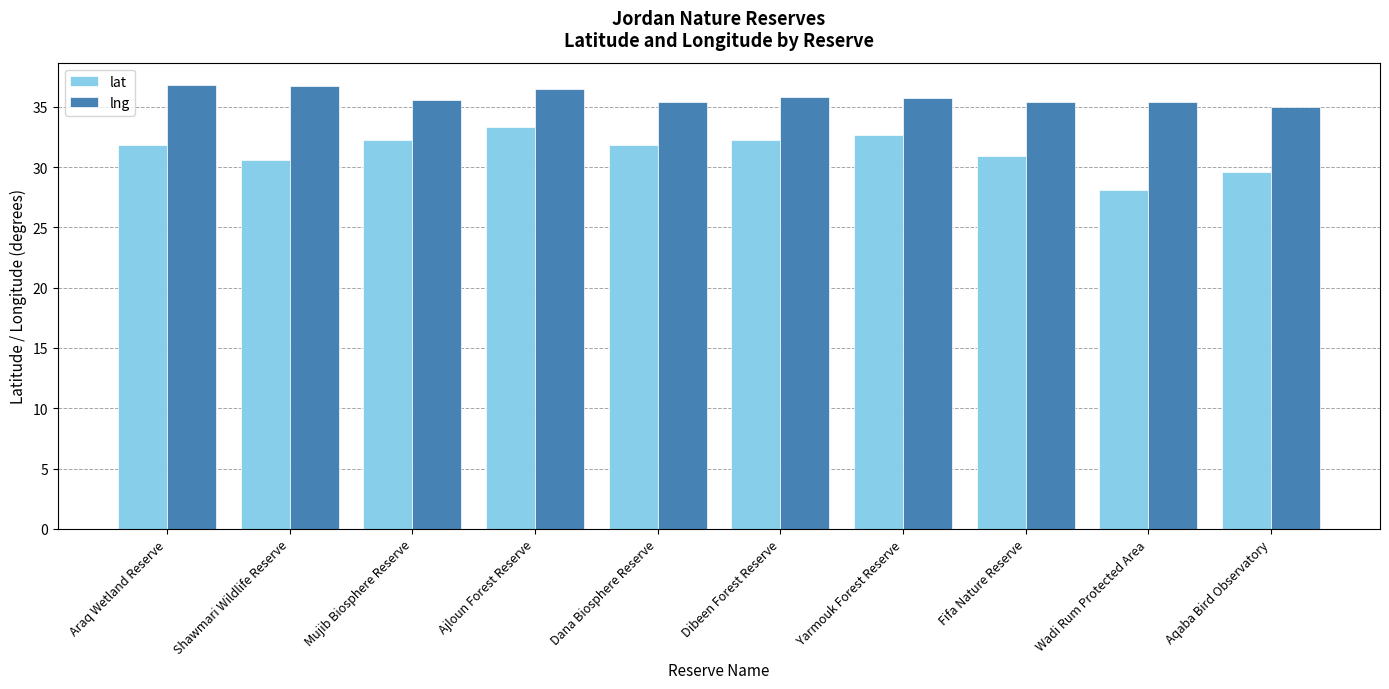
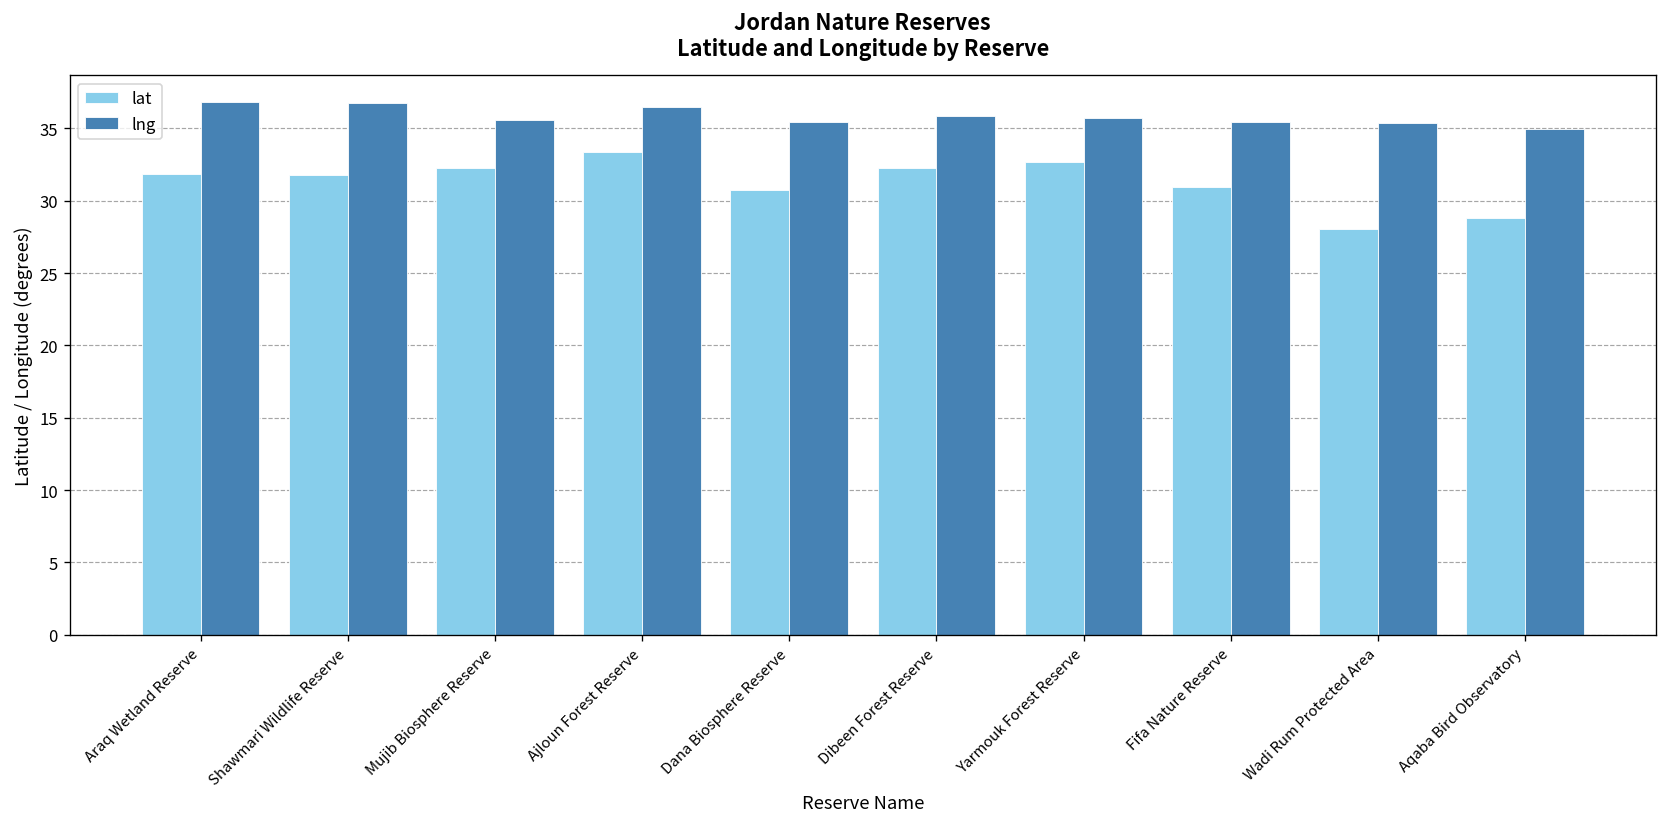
lat, Shawmari Wildlife Reserve: 30.6 -> 31.8
lat, Dana Biosphere Reserve: 31.8 -> 30.8
lat, Aqaba Bird Observatory: 29.6 -> 28.8
